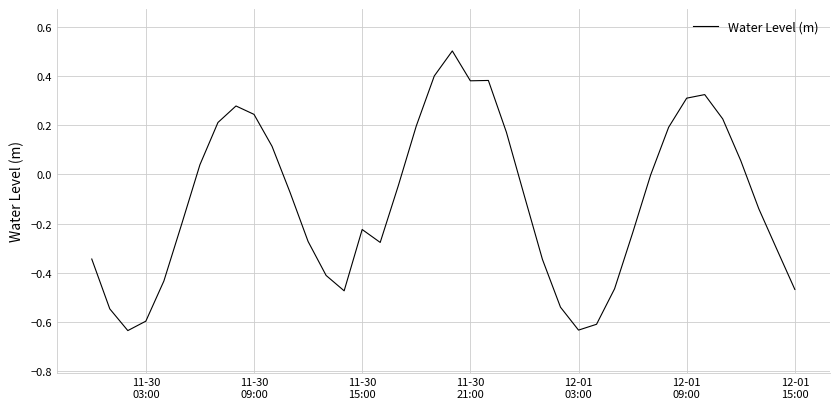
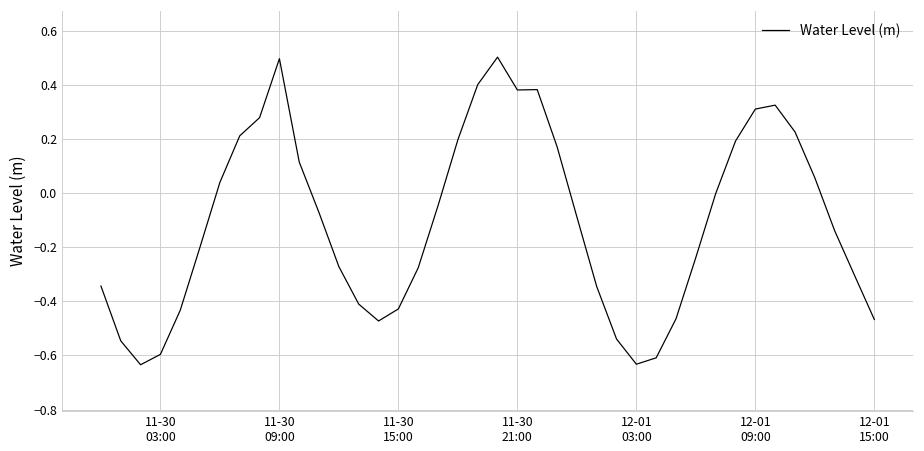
11-30 09:00: 0.24 -> 0.50
11-30 15:00: -0.22 -> -0.43
